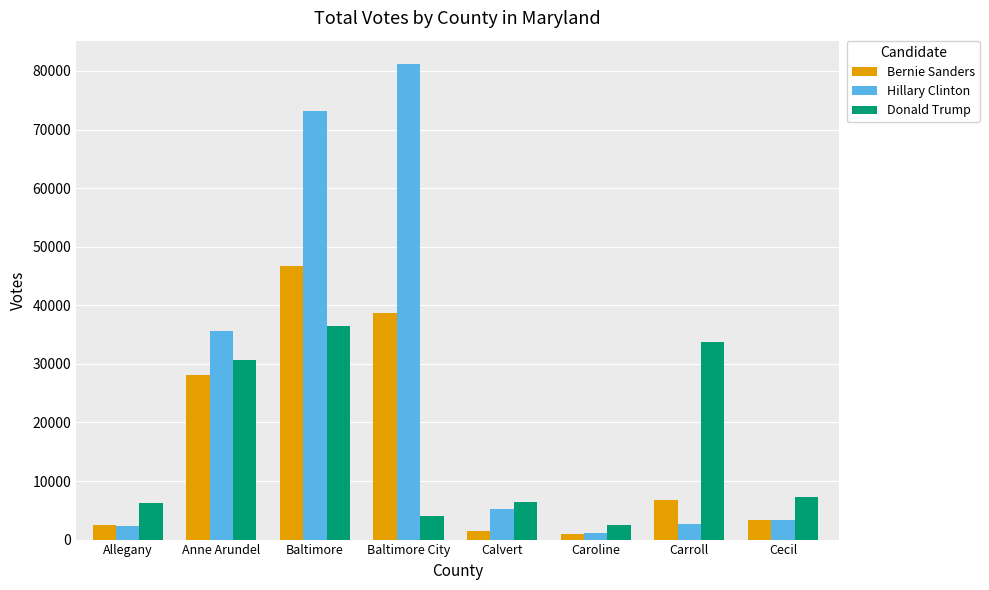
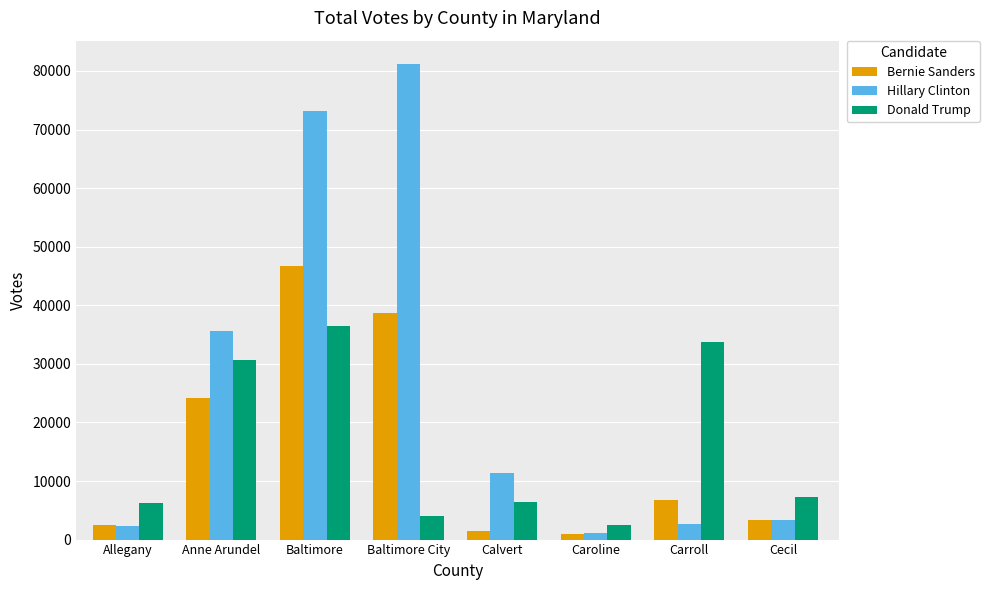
Bernie Sanders, Anne Arundel: 28000 -> 24000
Hillary Clinton, Calvert: 5000 -> 11000
